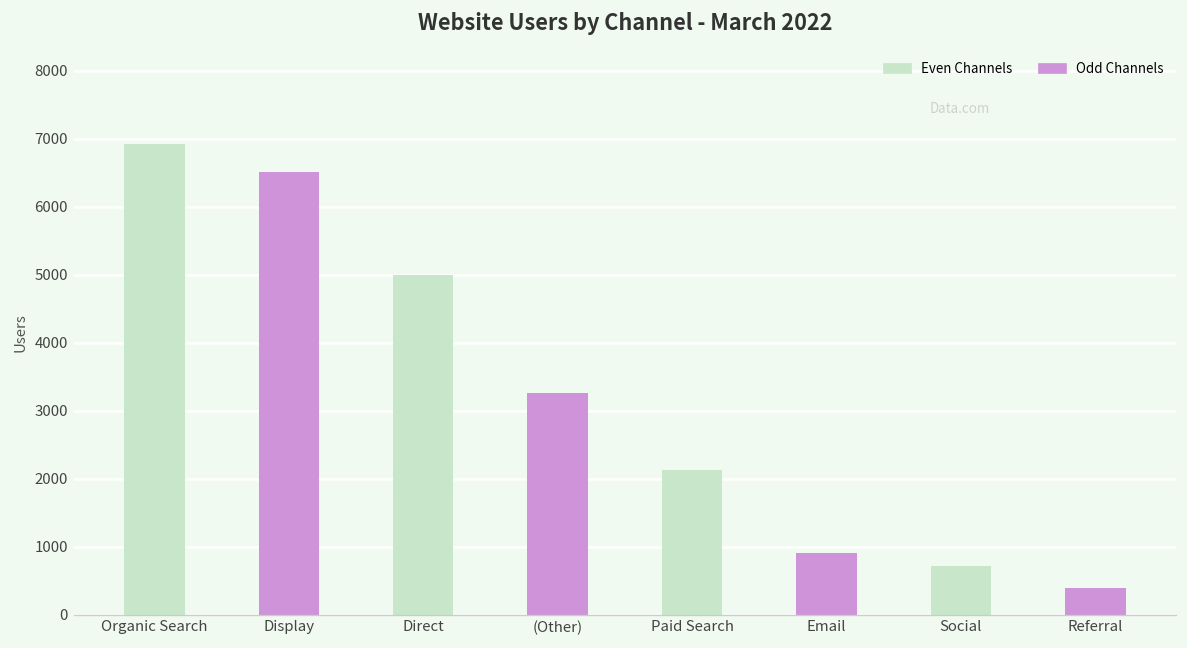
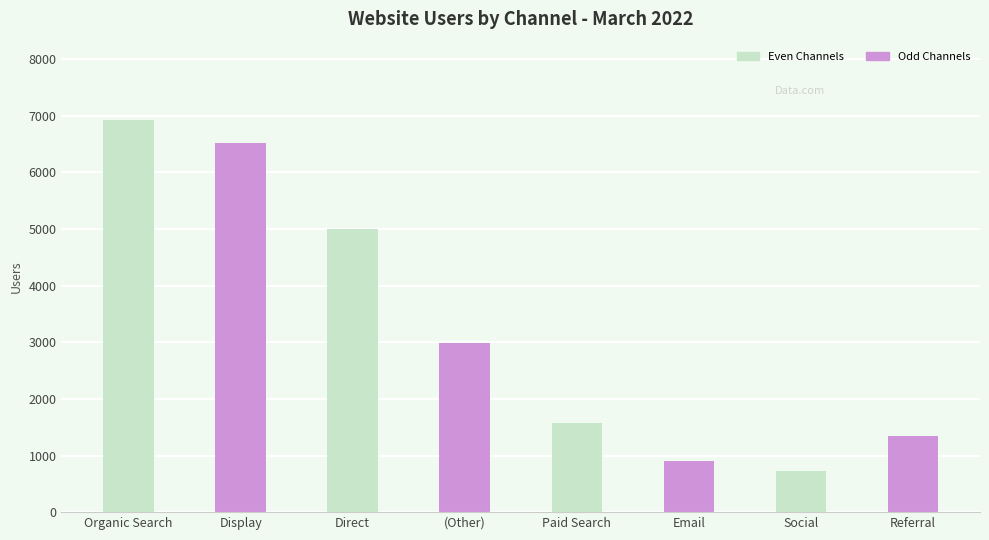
(Other): 3300 -> 3000
Paid Search: 2100 -> 1600
Referral: 400 -> 1400
